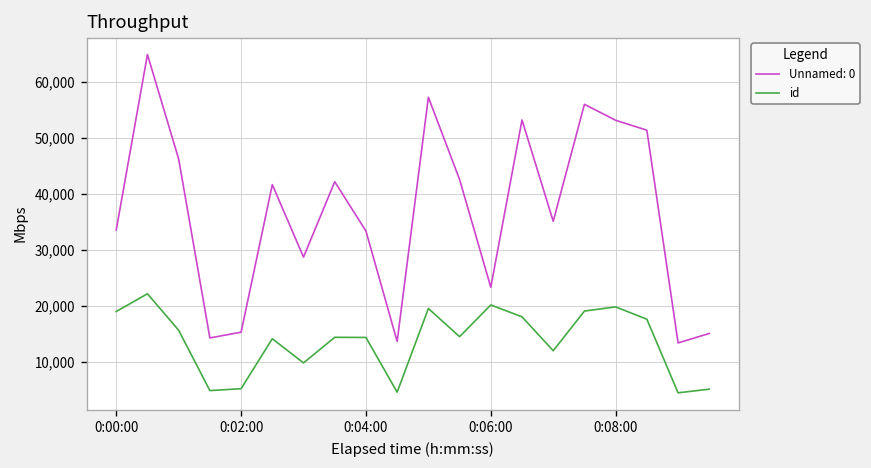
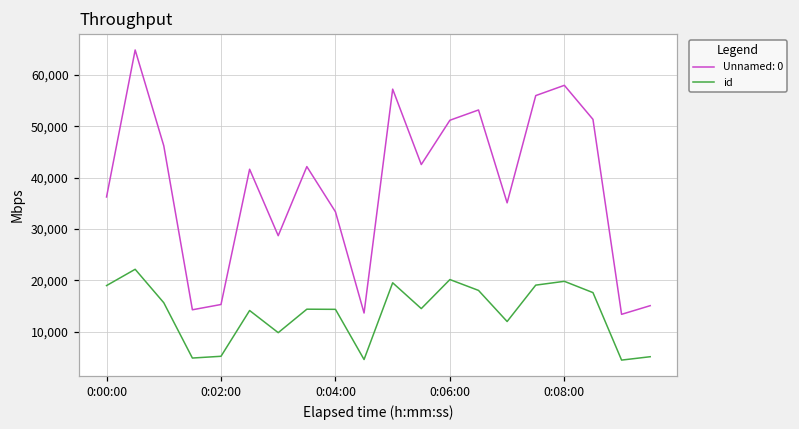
Unnamed: 0, 0:00:00: 34,000 -> 36,000
Unnamed: 0, 0:06:00: 23,000 -> 51,000
Unnamed: 0, 0:08:00: 53,000 -> 58,000
